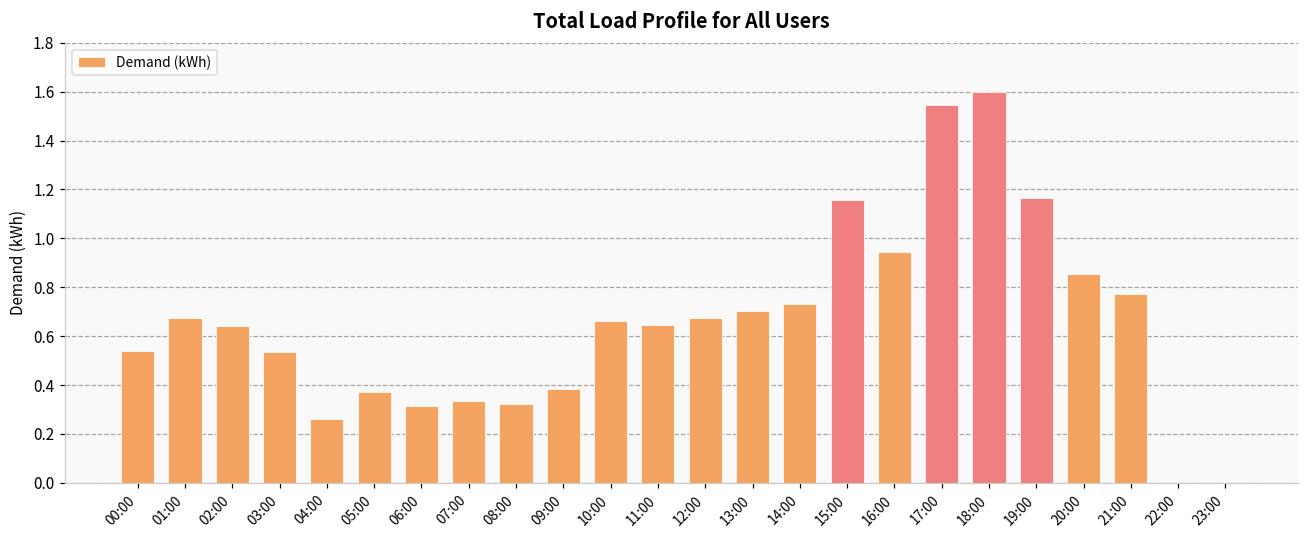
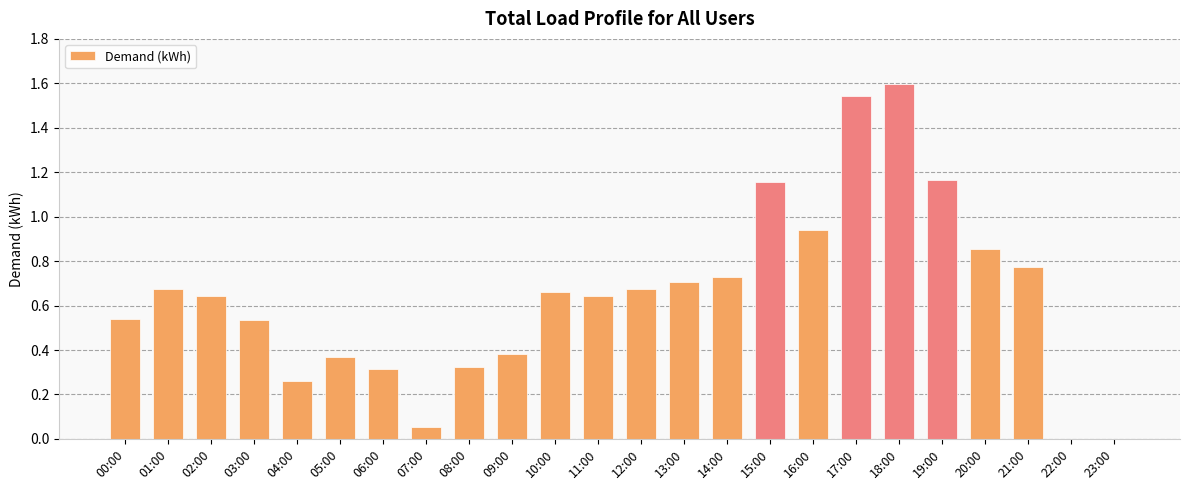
07:00: 0.33 -> 0.05
